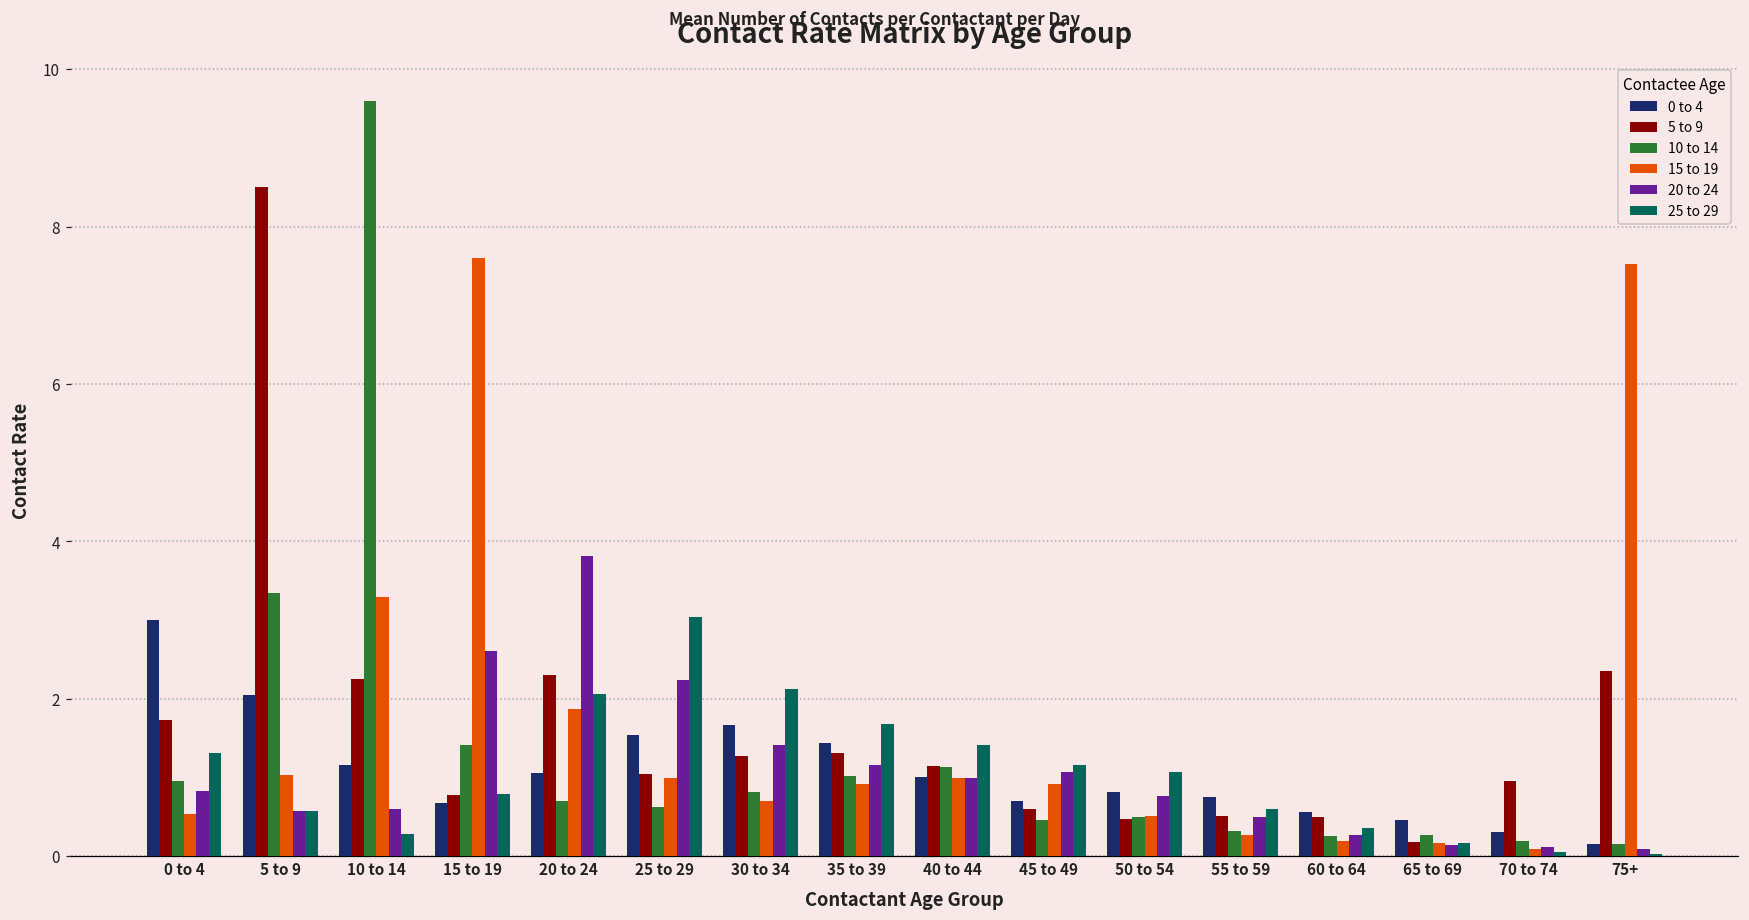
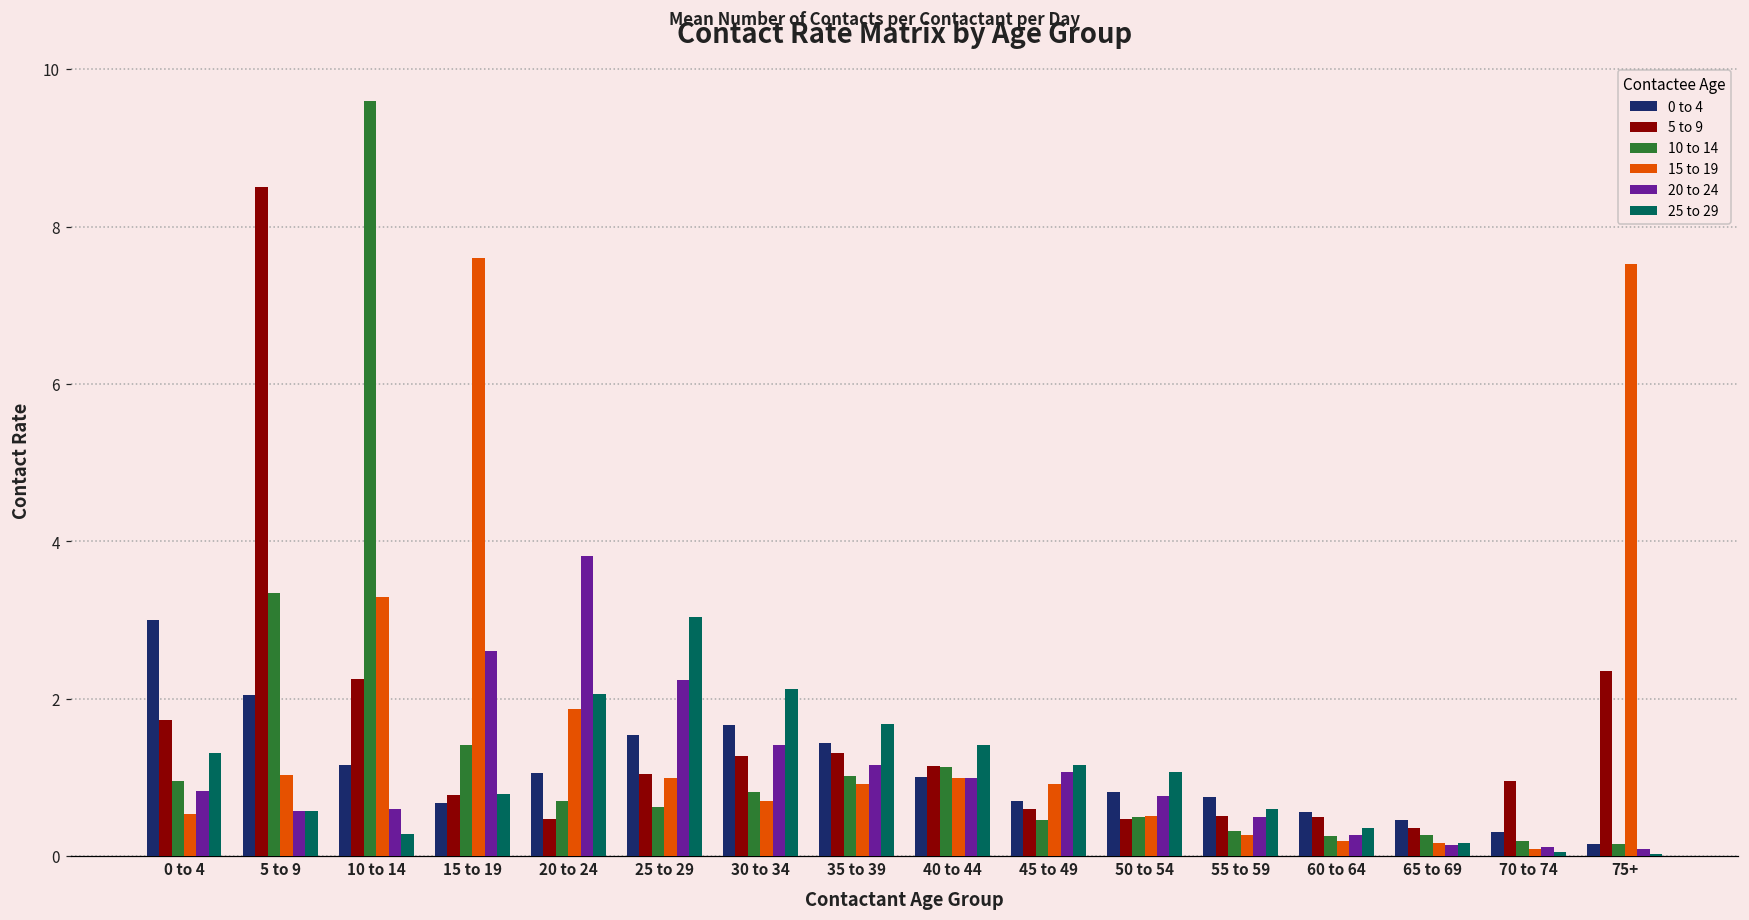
5 to 9, 20 to 24: 2.3 -> 0.5
5 to 9, 65 to 69: 0.2 -> 0.4
